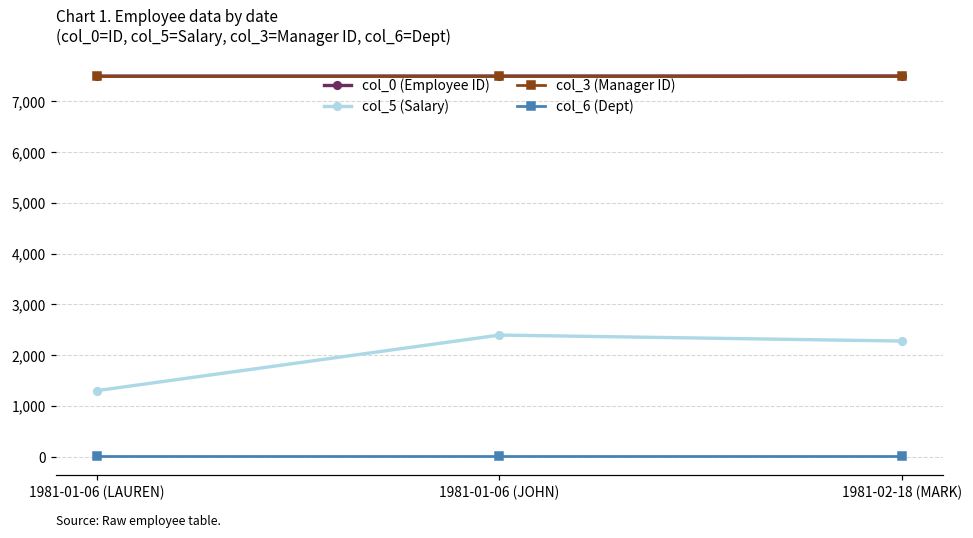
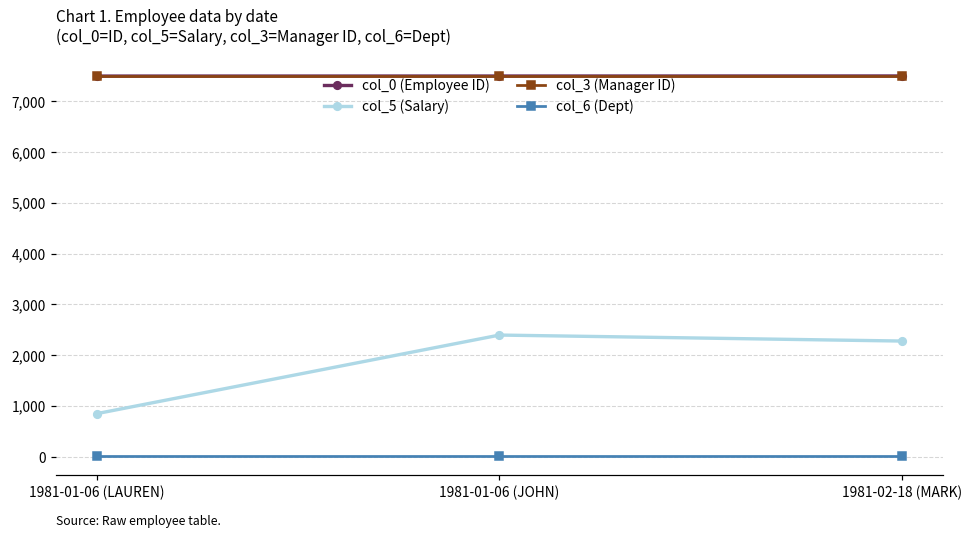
col_5 (Salary), 1981-01-06 (LAUREN): 1,300 -> 800
